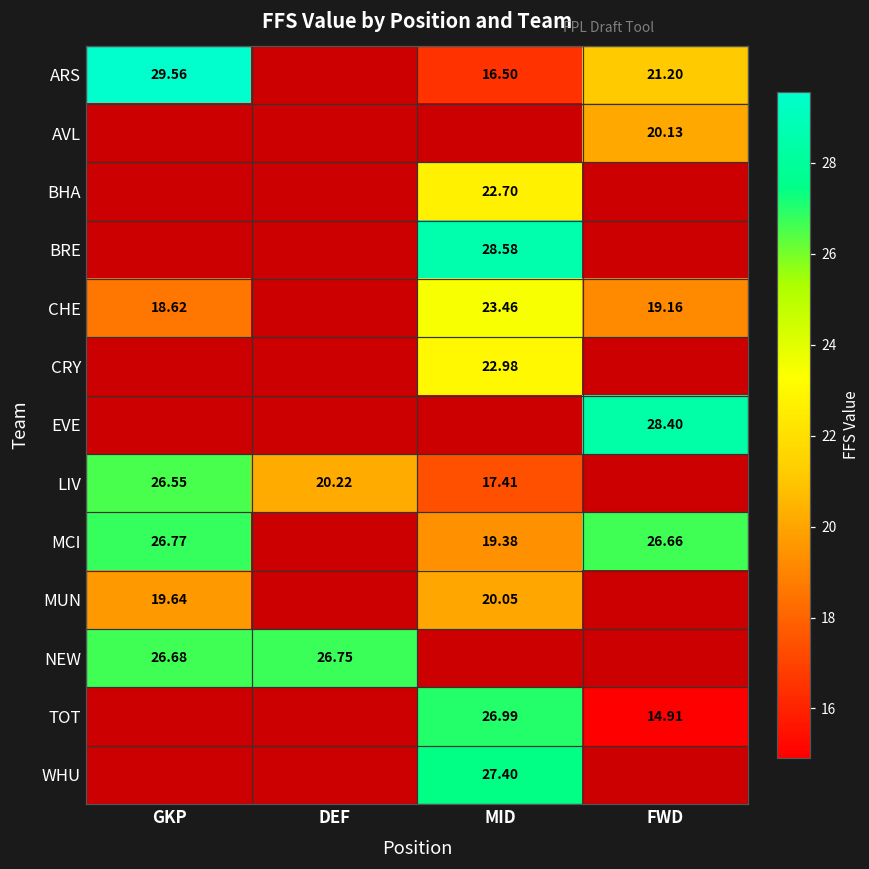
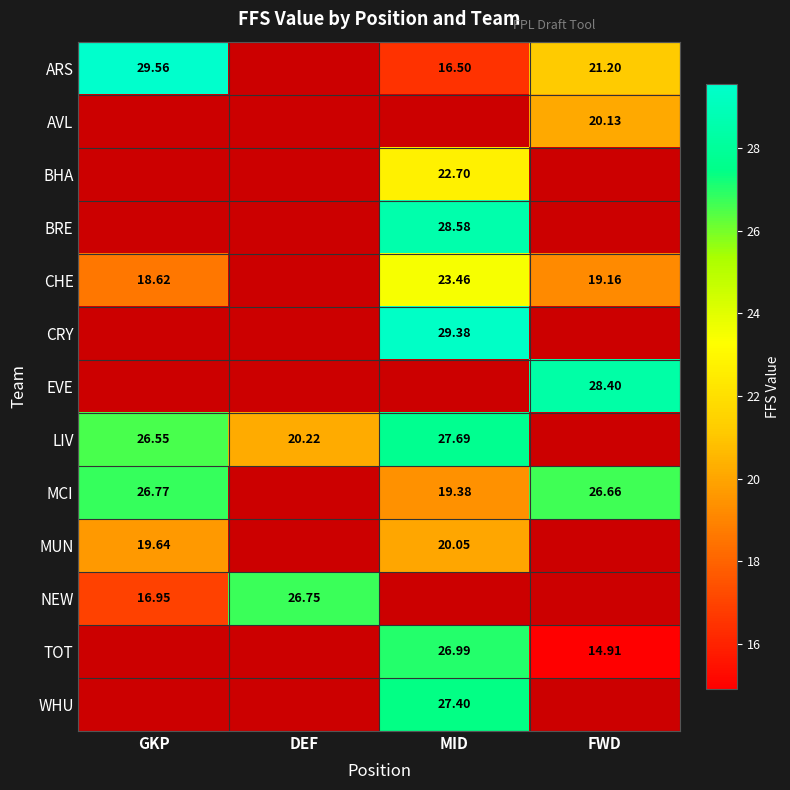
CRY, MID: 22.98 -> 29.38
LIV, MID: 17.41 -> 27.69
NEW, GKP: 26.68 -> 16.95
